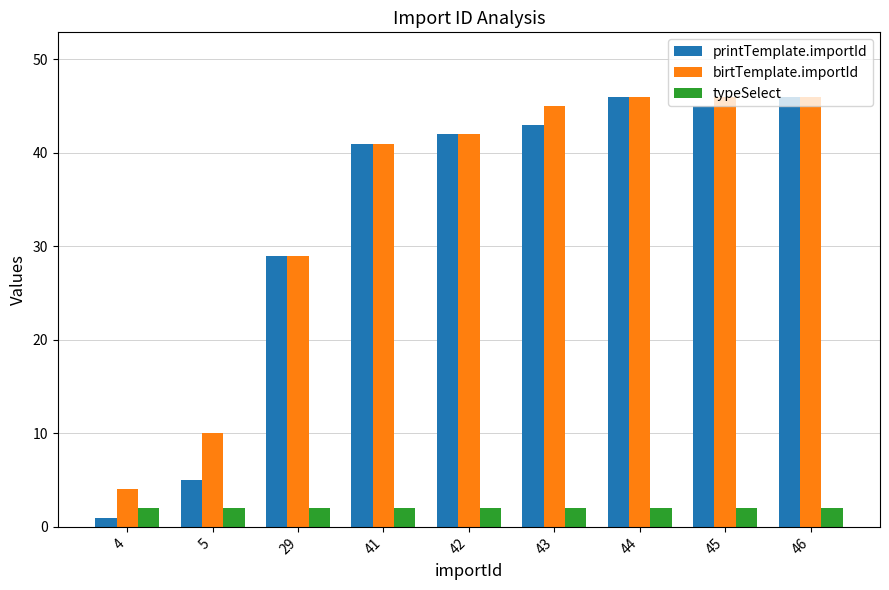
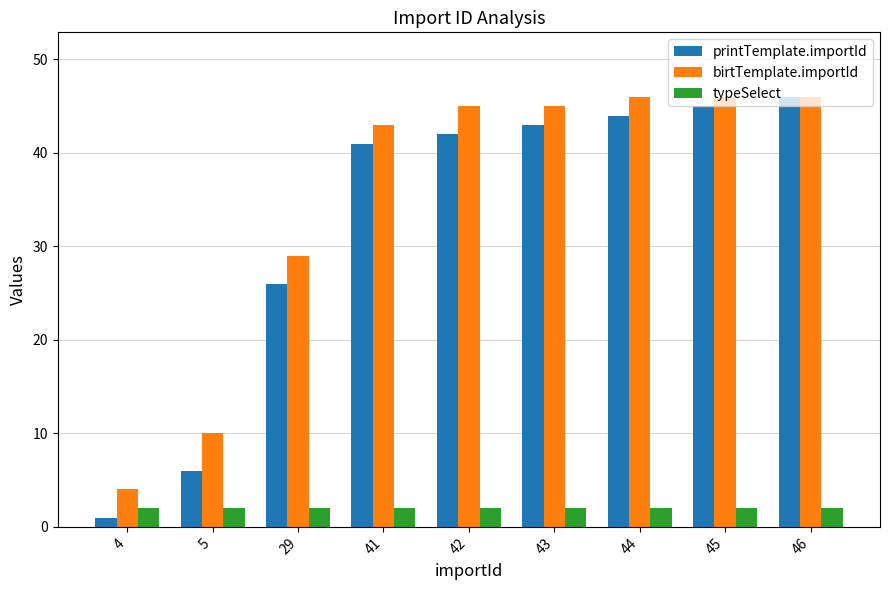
printTemplate.importId, 5: 5 -> 6
printTemplate.importId, 29: 29 -> 26
birtTemplate.importId, 41: 41 -> 43
birtTemplate.importId, 42: 42 -> 45
printTemplate.importId, 44: 46 -> 44
